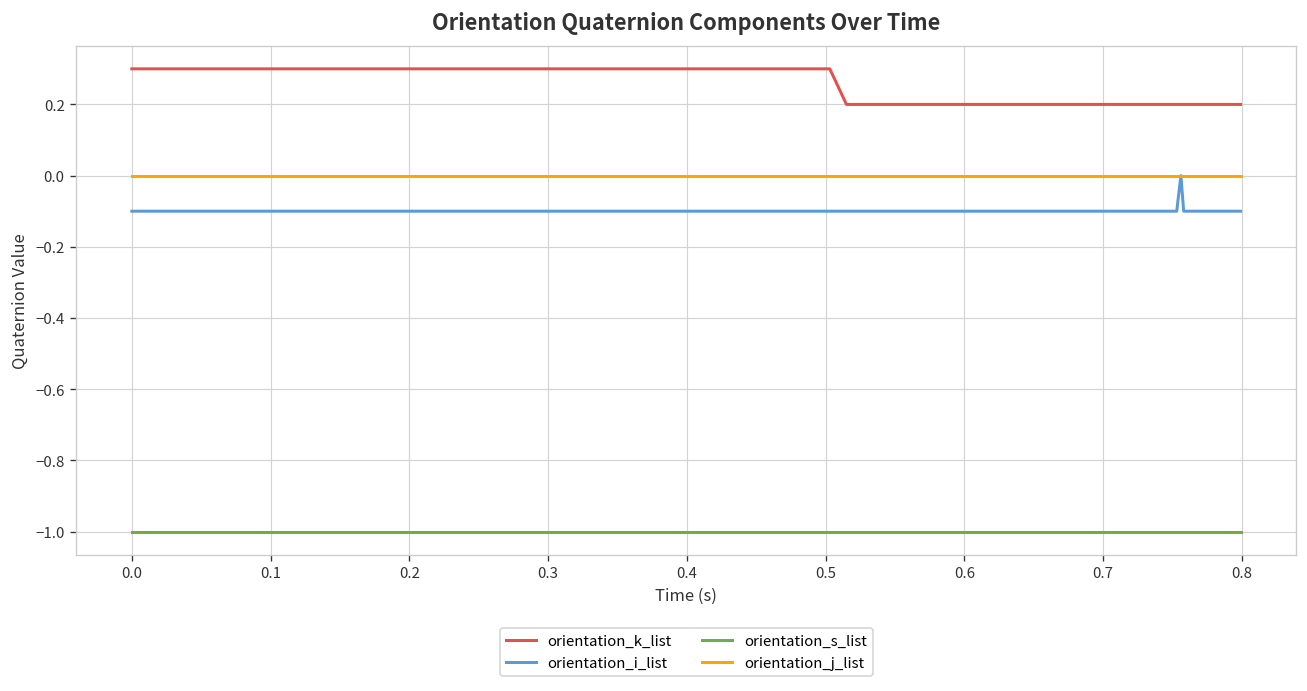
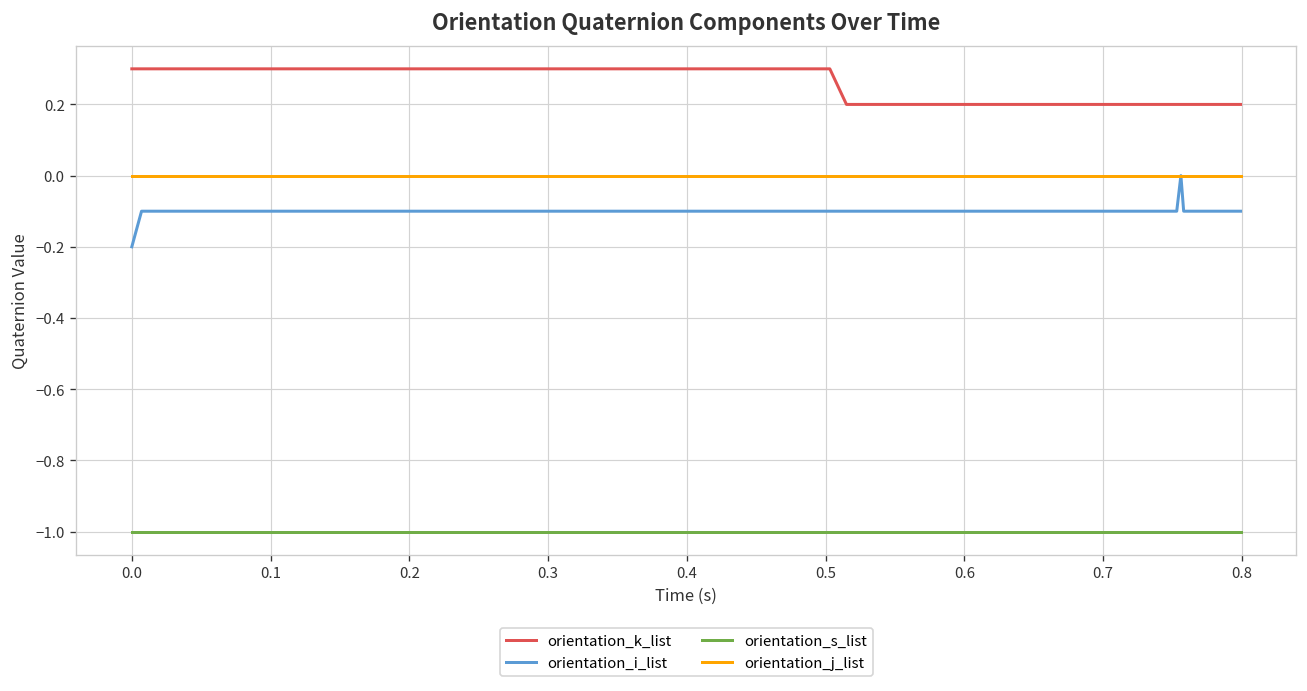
orientation_i_list, 0.0: -0.1 -> -0.2
